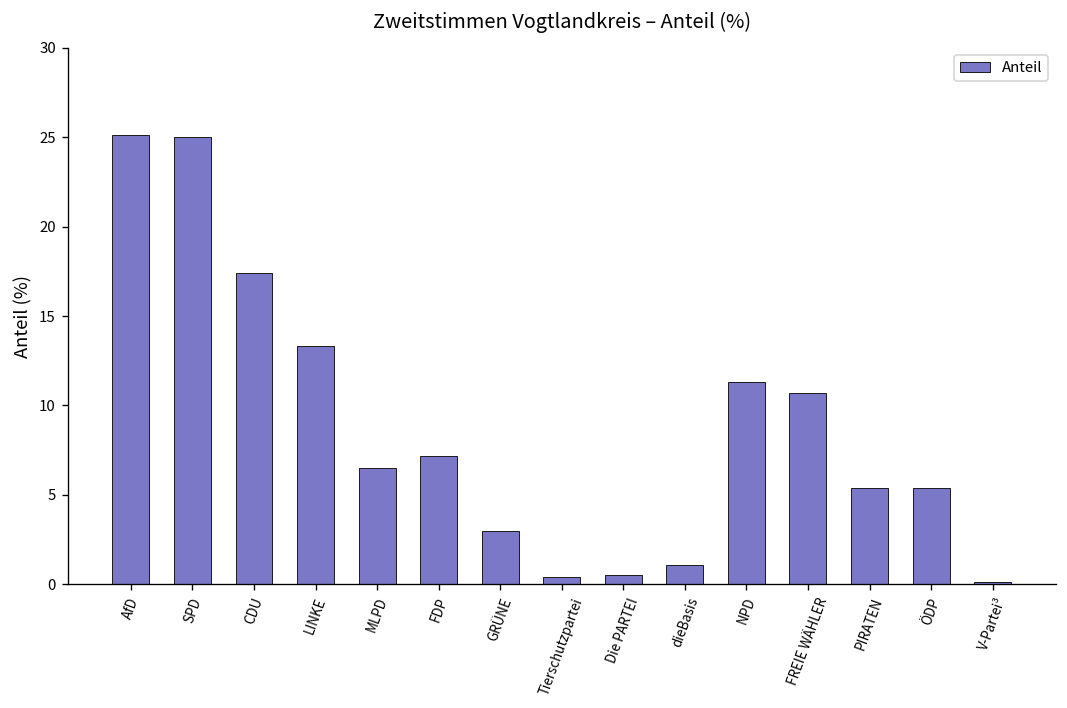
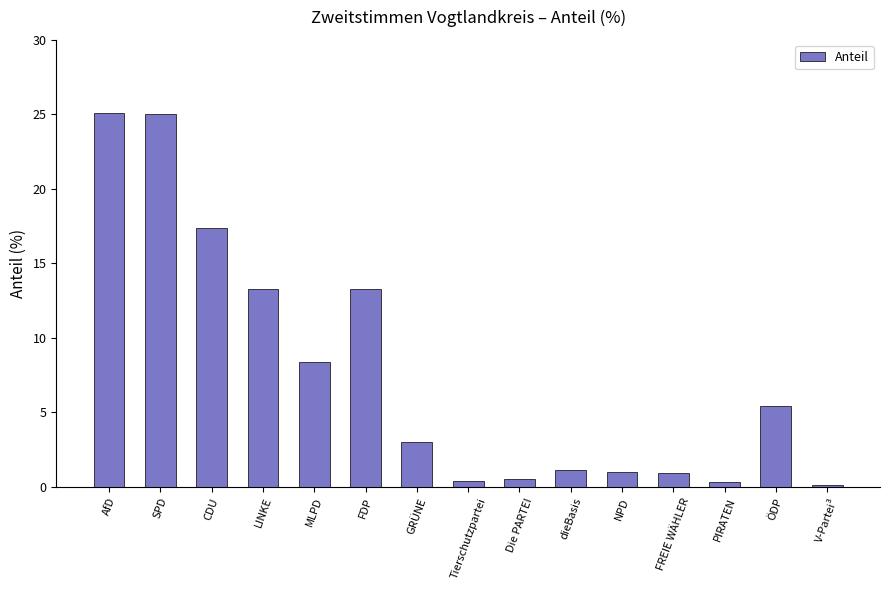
MLPD: 6.5 -> 8.4
FDP: 7.2 -> 13.3
NPD: 11.3 -> 1.0
FREIE WÄHLER: 10.7 -> 0.9
PIRATEN: 5.4 -> 0.3
